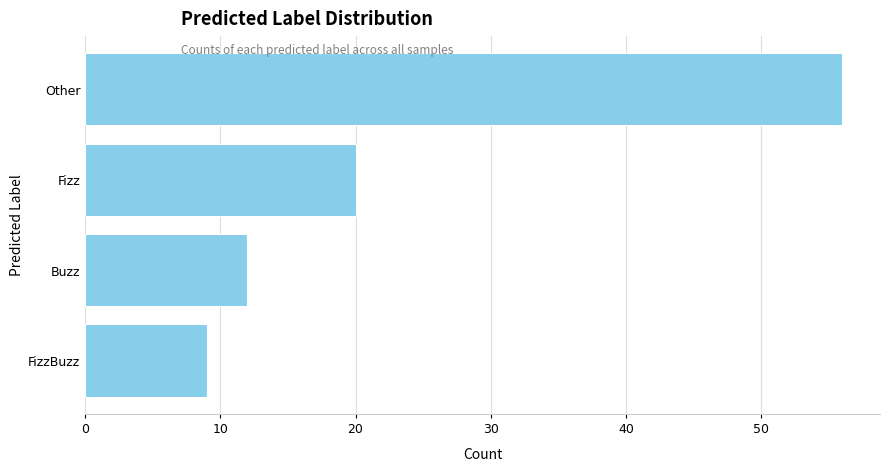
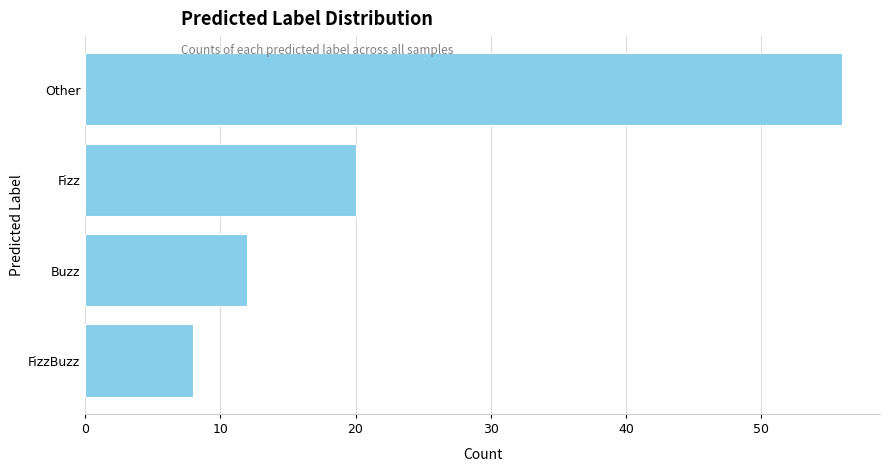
FizzBuzz: 9 -> 8
